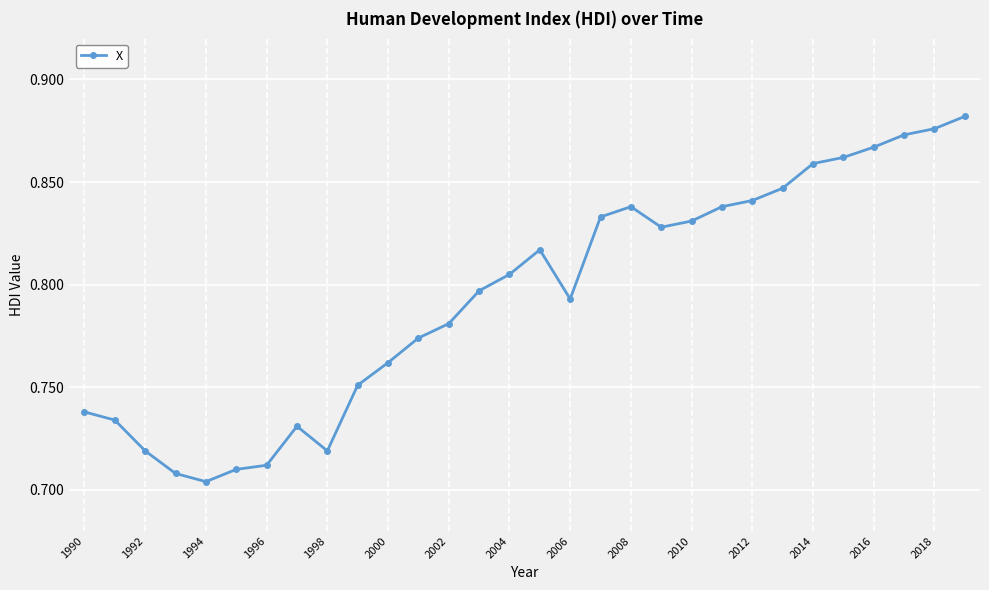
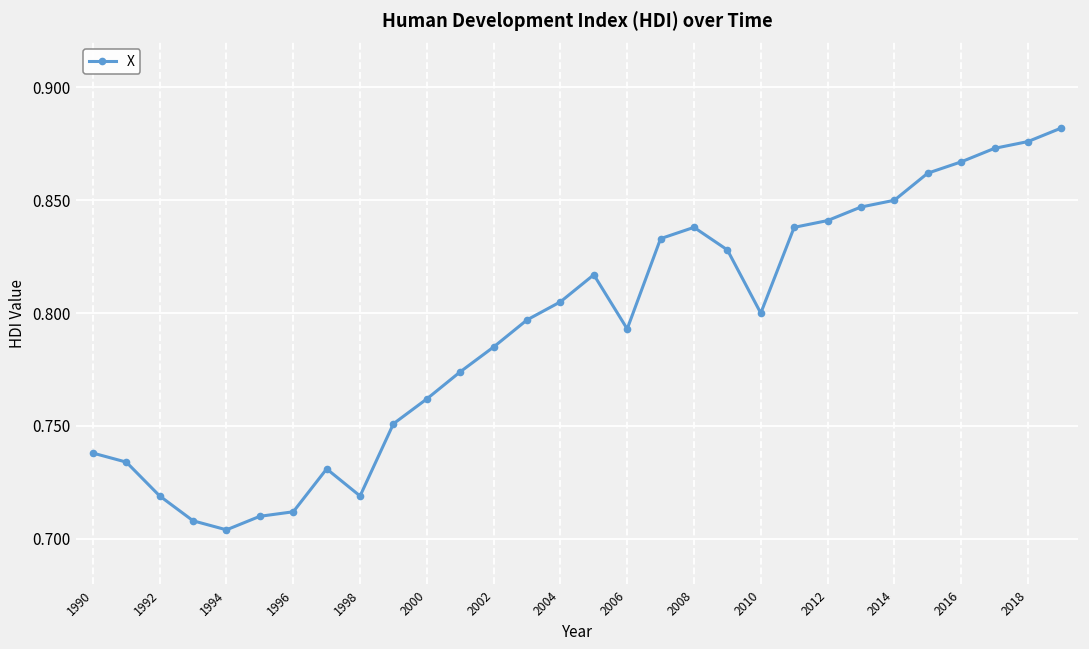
2002: 0.781 -> 0.785
2010: 0.831 -> 0.800
2014: 0.859 -> 0.850
